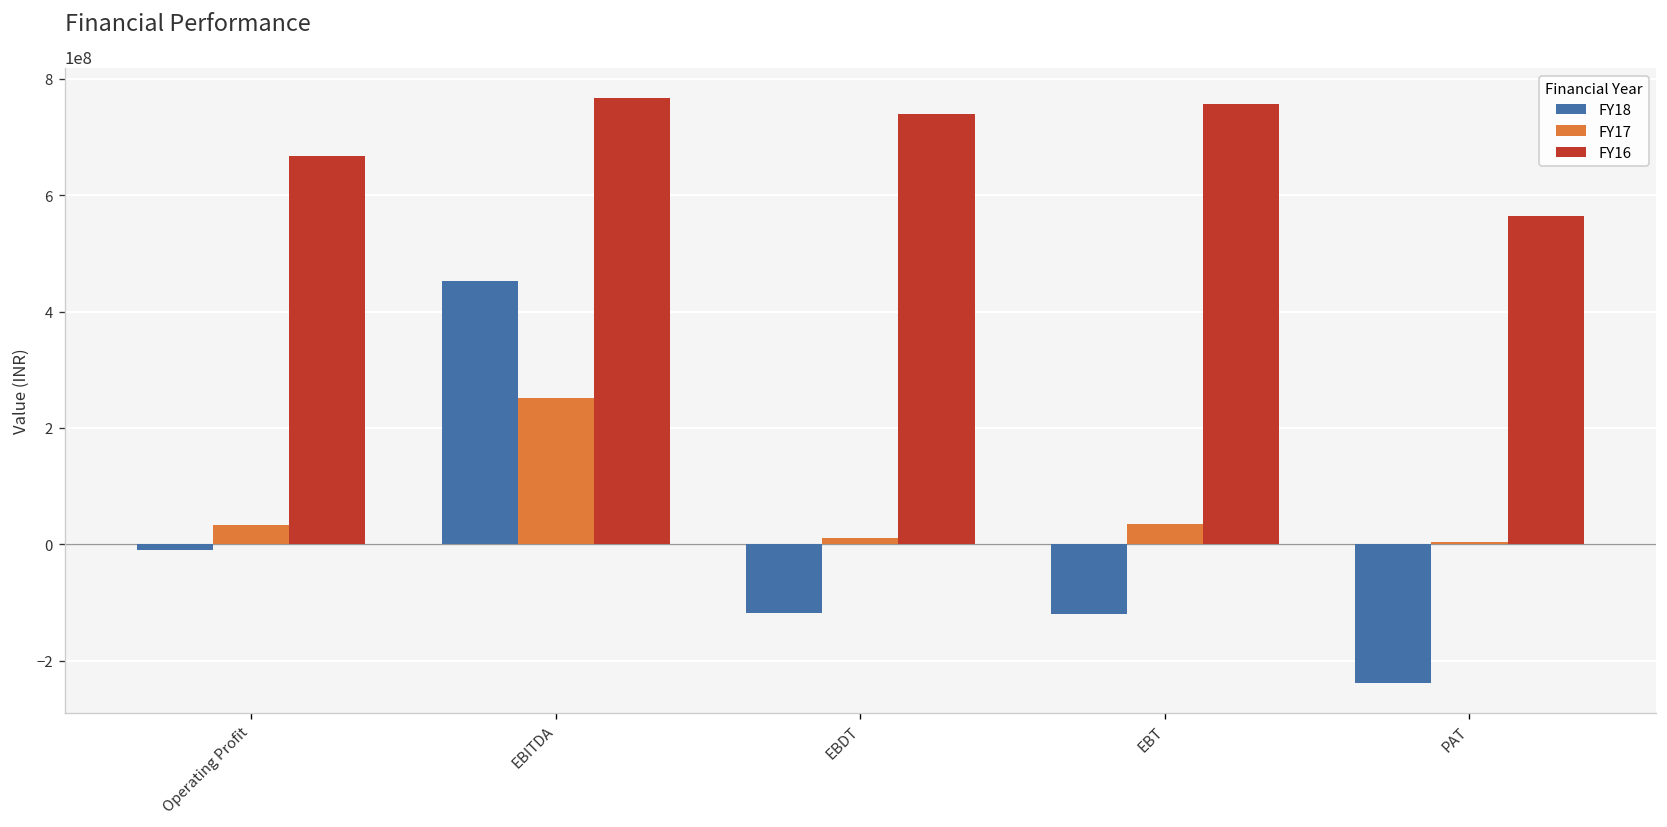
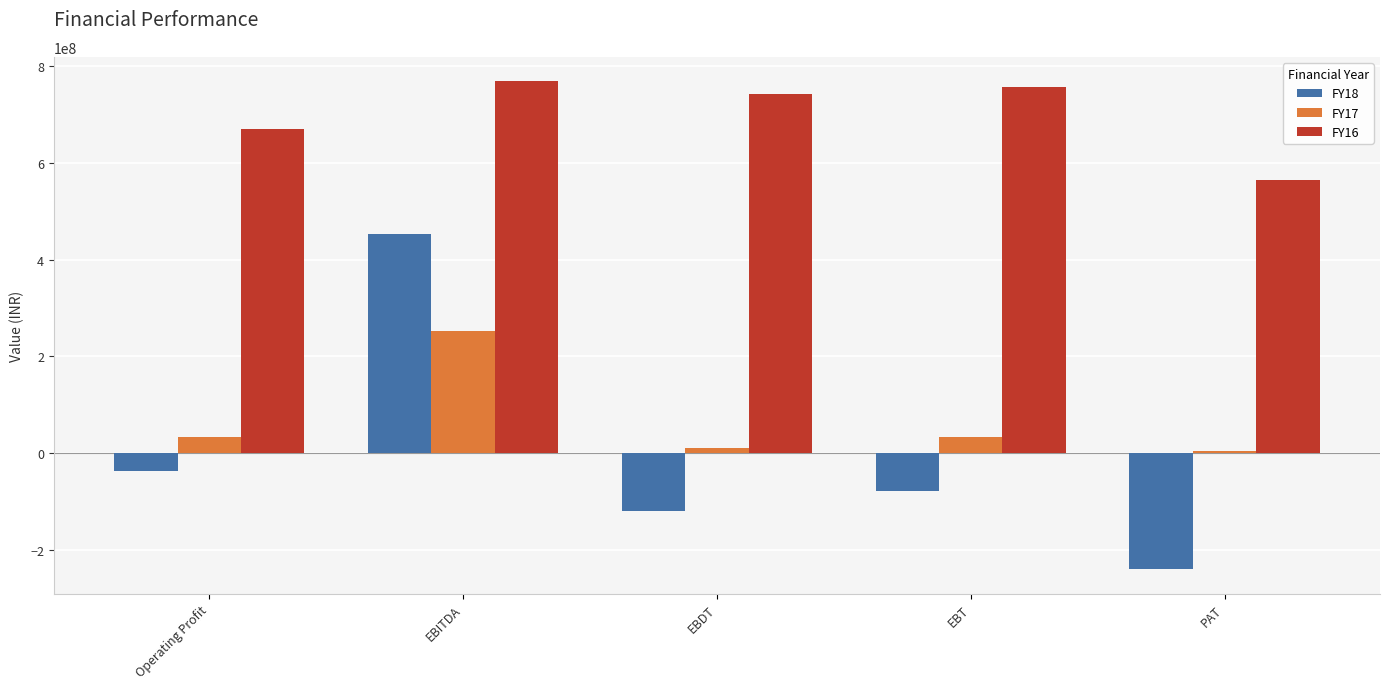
FY18, Operating Profit: -10000000 -> -40000000
FY18, EBT: -120000000 -> -80000000
